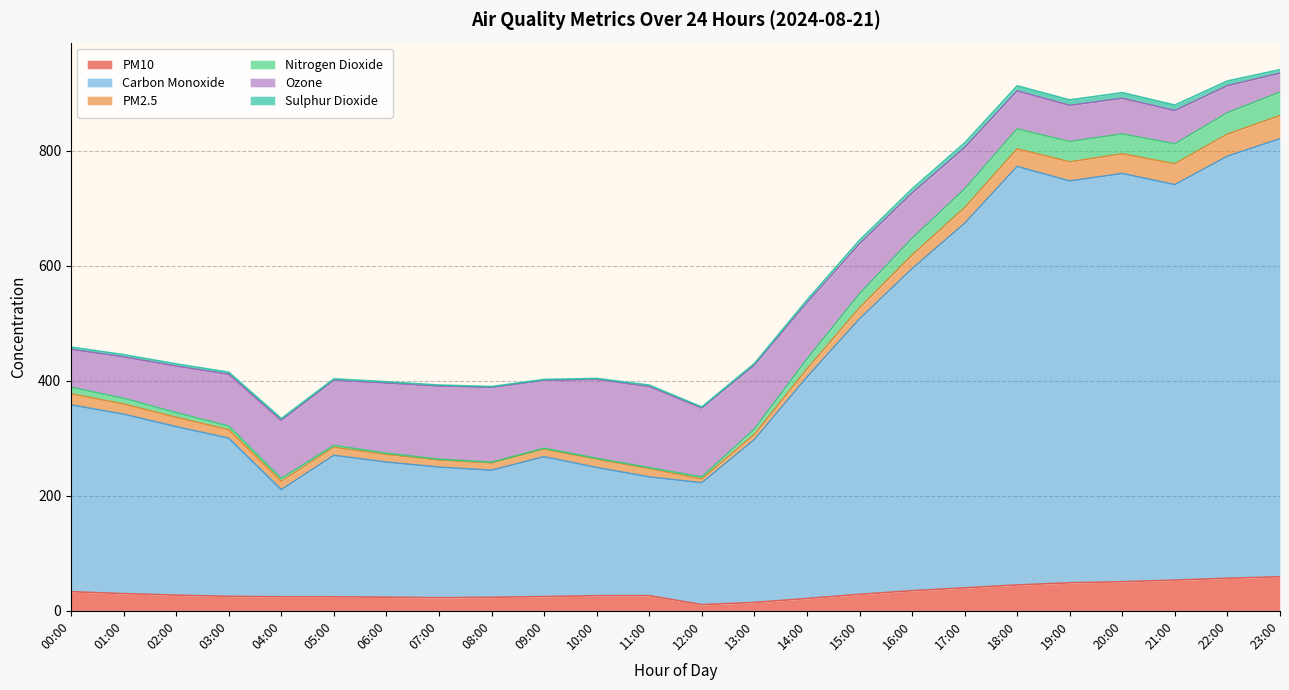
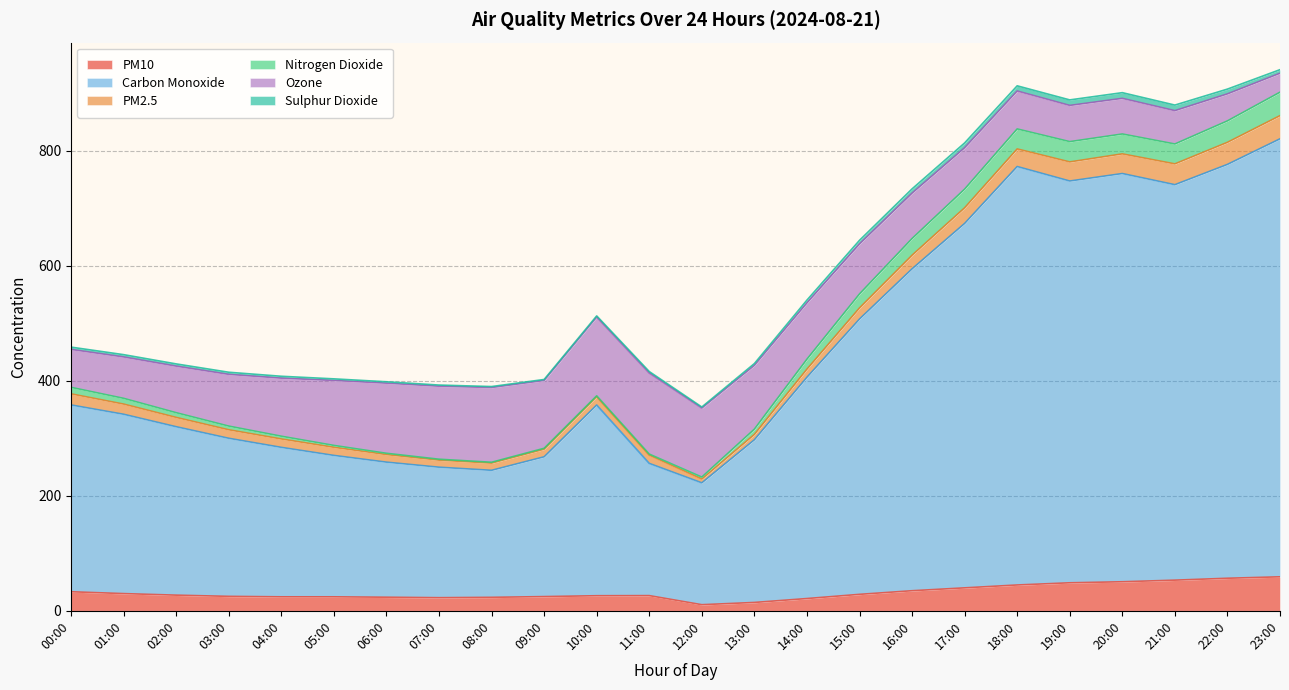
Carbon Monoxide, 04:00: 190 -> 260
Carbon Monoxide, 10:00: 220 -> 330
Carbon Monoxide, 11:00: 210 -> 230
Carbon Monoxide, 22:00: 730 -> 720
